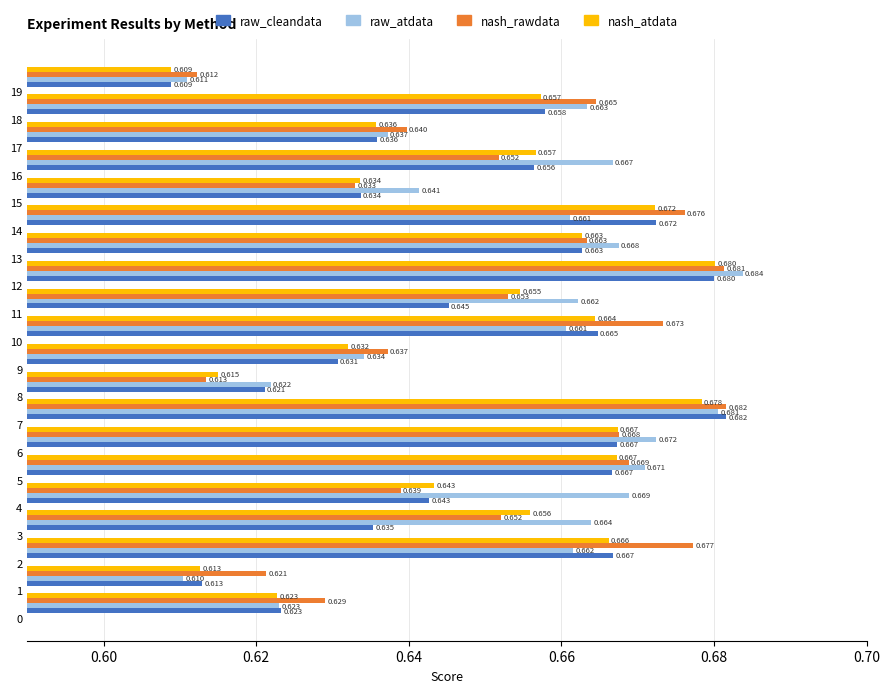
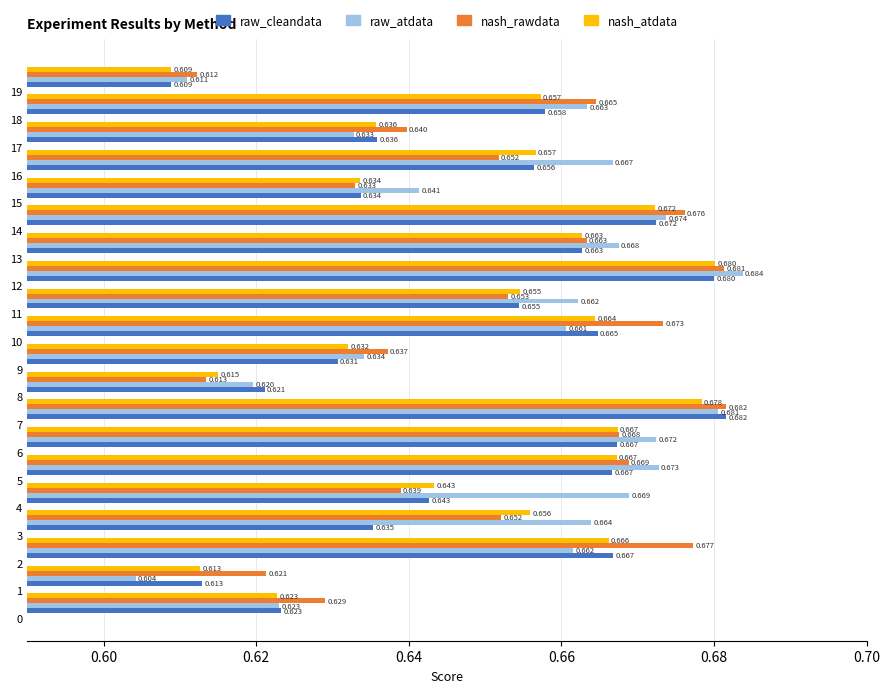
raw_atdata, 17: 0.637 -> 0.633
raw_atdata, 14: 0.661 -> 0.674
raw_cleandata, 11: 0.645 -> 0.655
raw_atdata, 8: 0.622 -> 0.620
raw_atdata, 5: 0.671 -> 0.673
raw_atdata, 1: 0.610 -> 0.604
